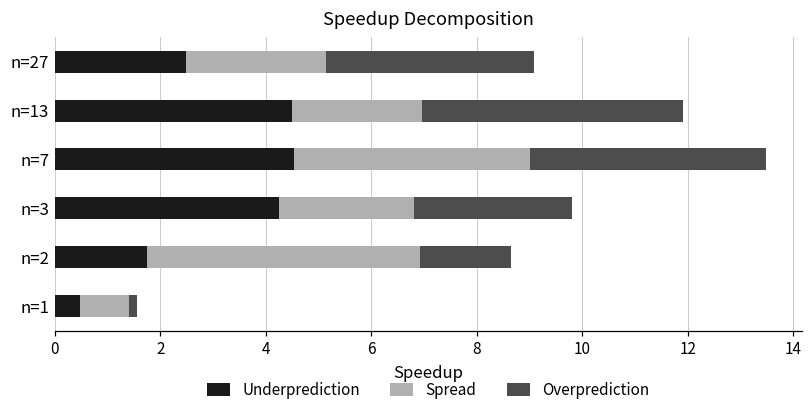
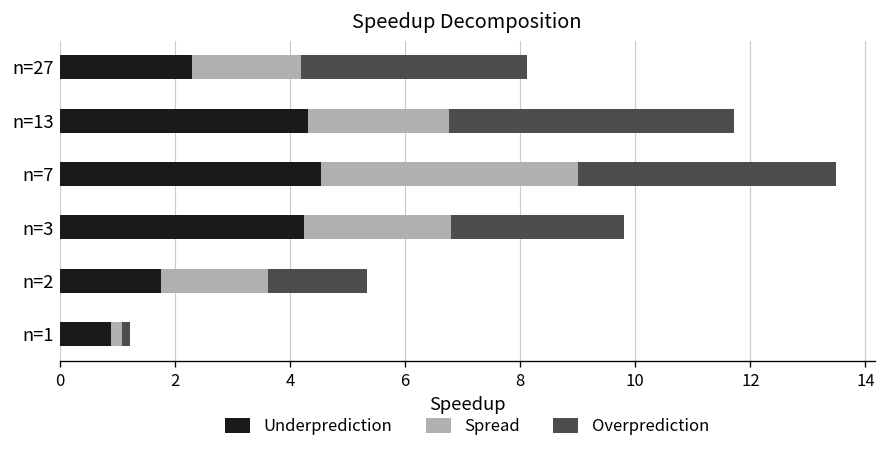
Underprediction, n=27: 2.5 -> 2.3
Spread, n=27: 2.7 -> 1.9
Underprediction, n=13: 4.5 -> 4.3
Spread, n=2: 5.2 -> 1.9
Underprediction, n=1: 0.5 -> 0.9
Spread, n=1: 0.9 -> 0.2
